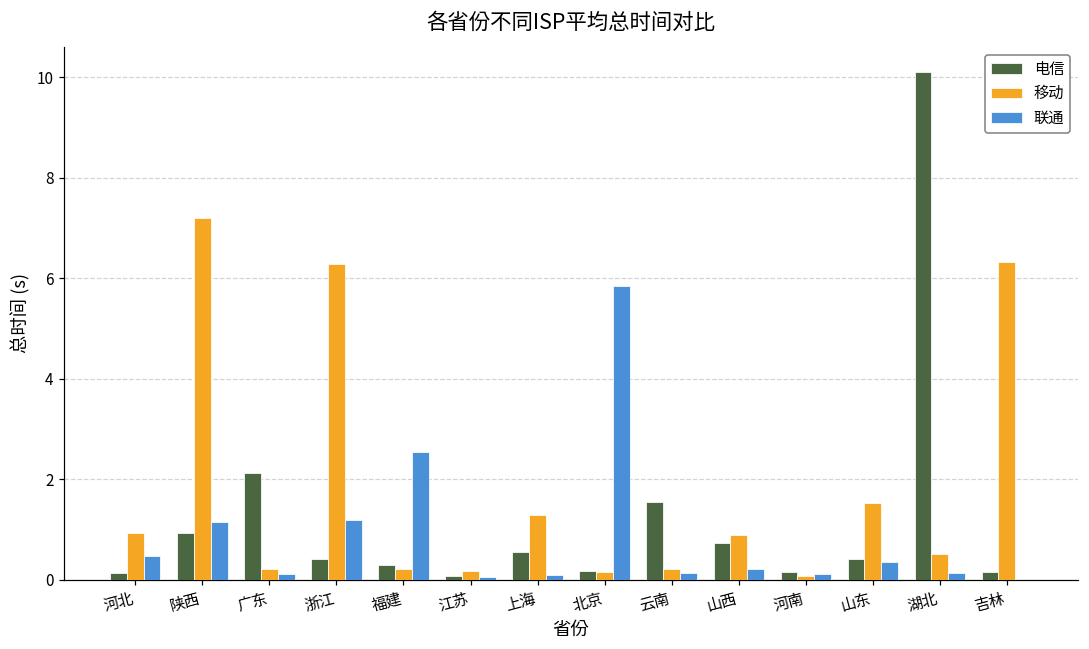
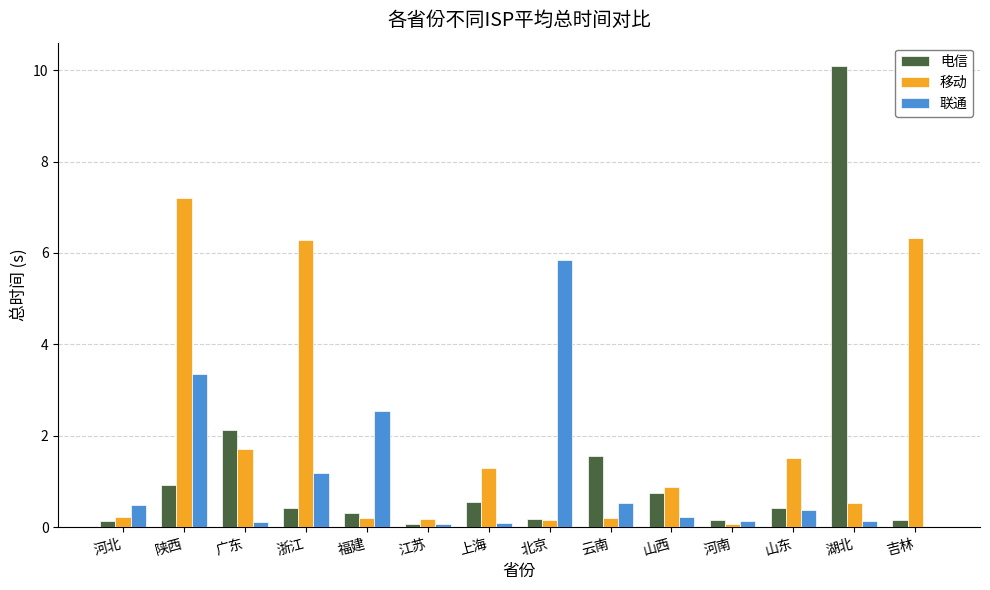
移动, 河北: 0.9 -> 0.2
联通, 陕西: 1.1 -> 3.4
移动, 广东: 0.2 -> 1.7
联通, 云南: 0.1 -> 0.5
